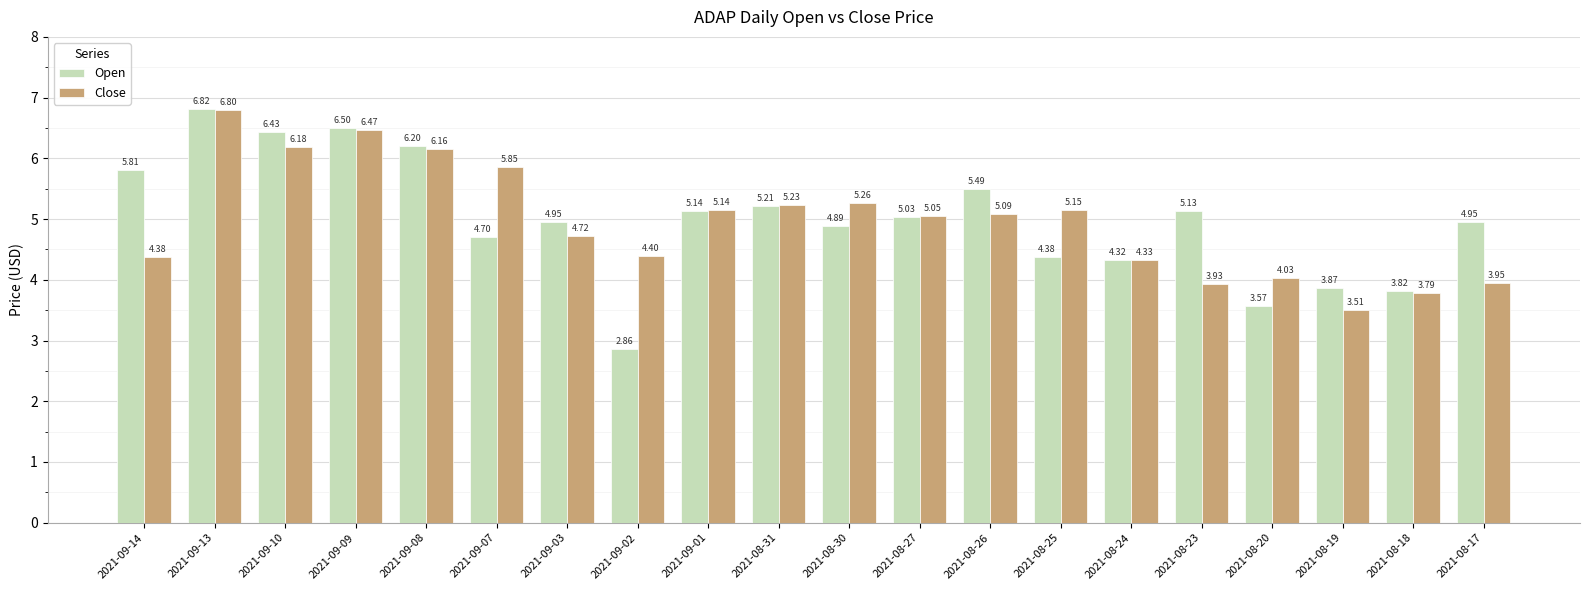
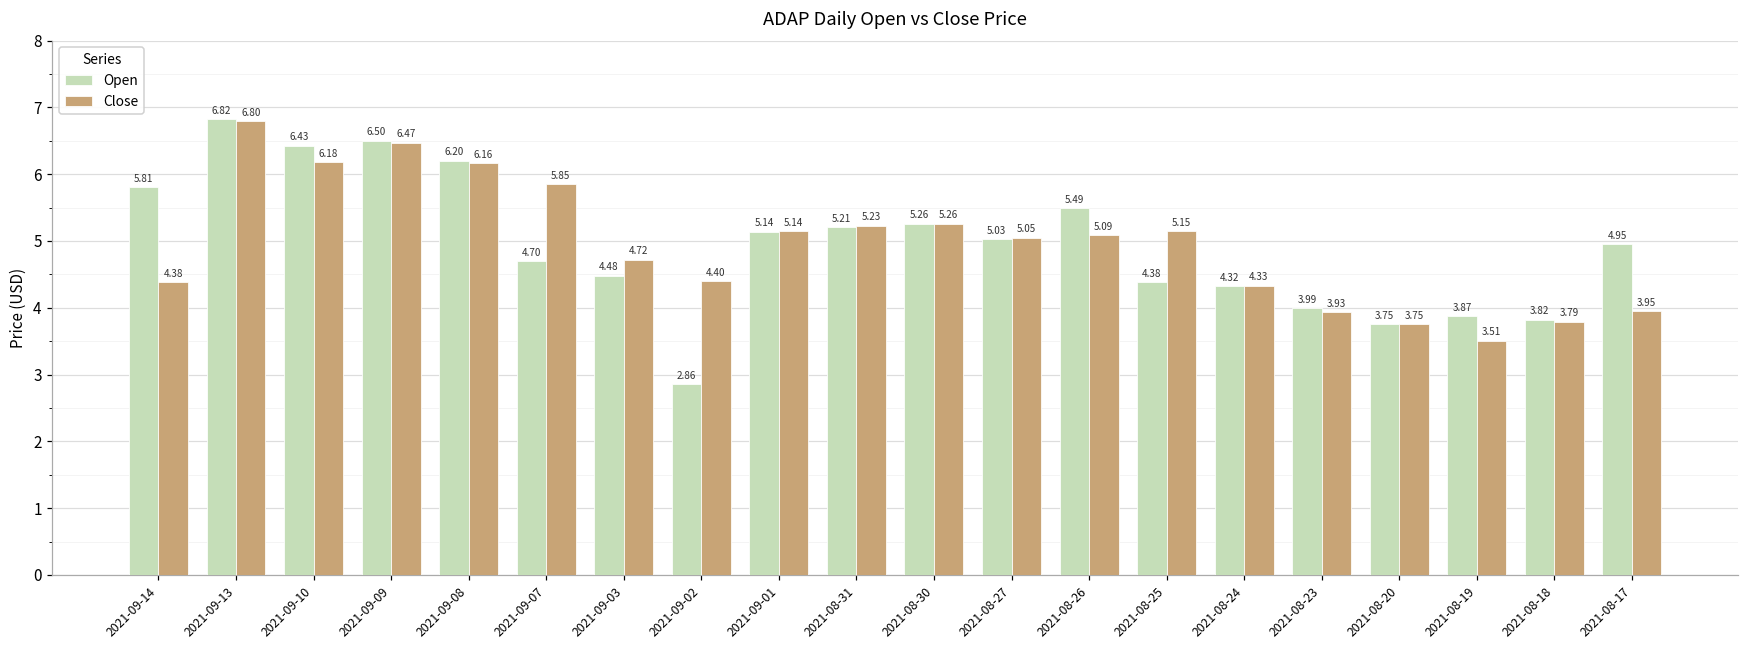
Open, 2021-09-03: 4.95 -> 4.48
Open, 2021-08-30: 4.89 -> 5.26
Open, 2021-08-23: 5.13 -> 3.99
Open, 2021-08-20: 3.57 -> 3.75
Close, 2021-08-20: 4.03 -> 3.75
